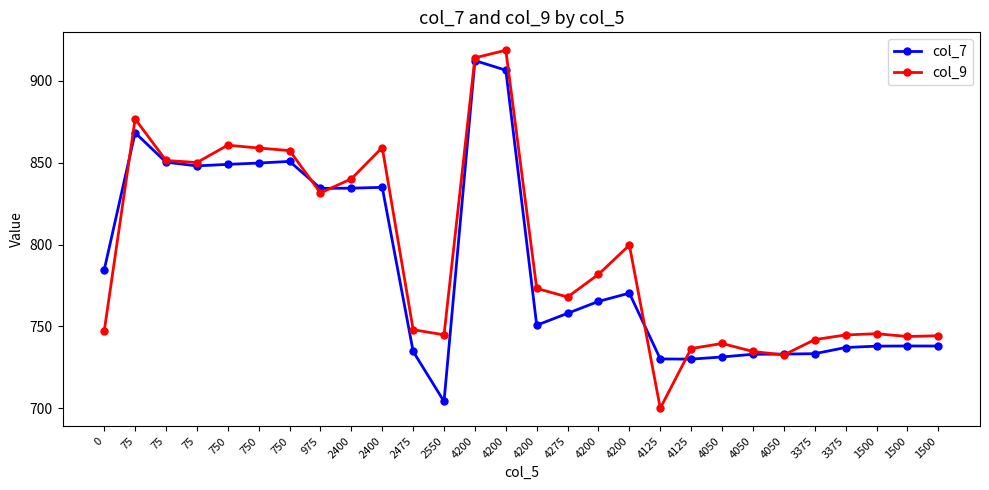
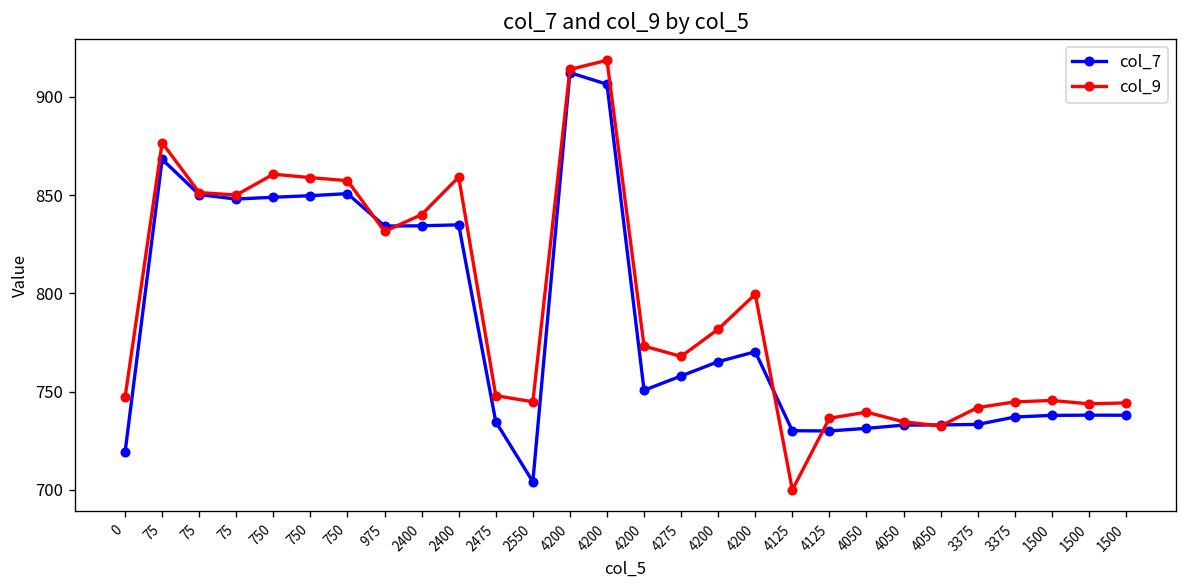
col_7, 0: 785 -> 719
